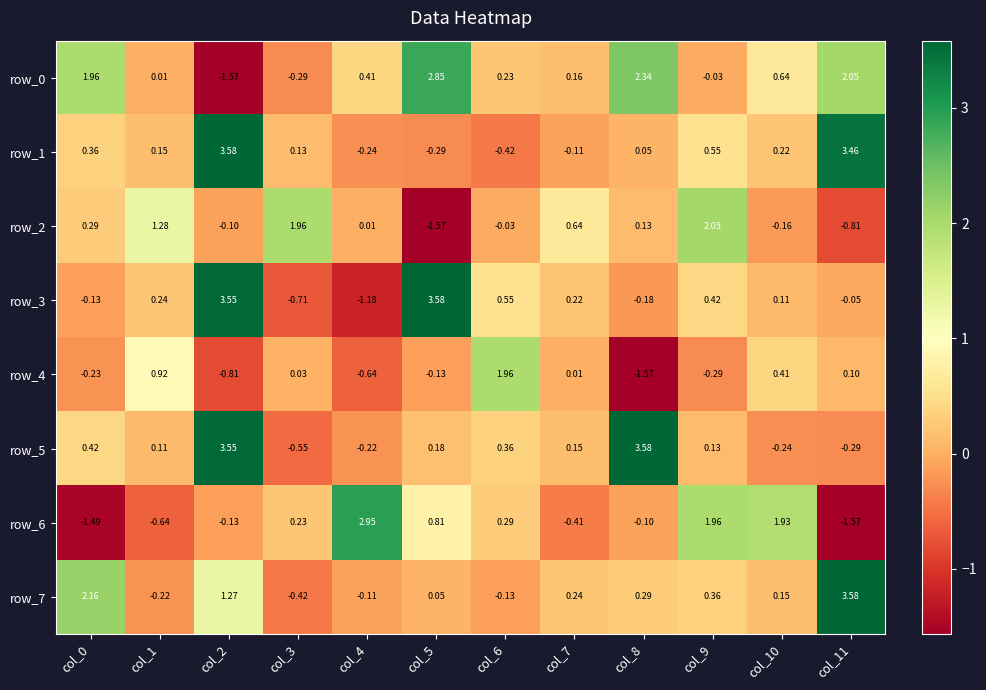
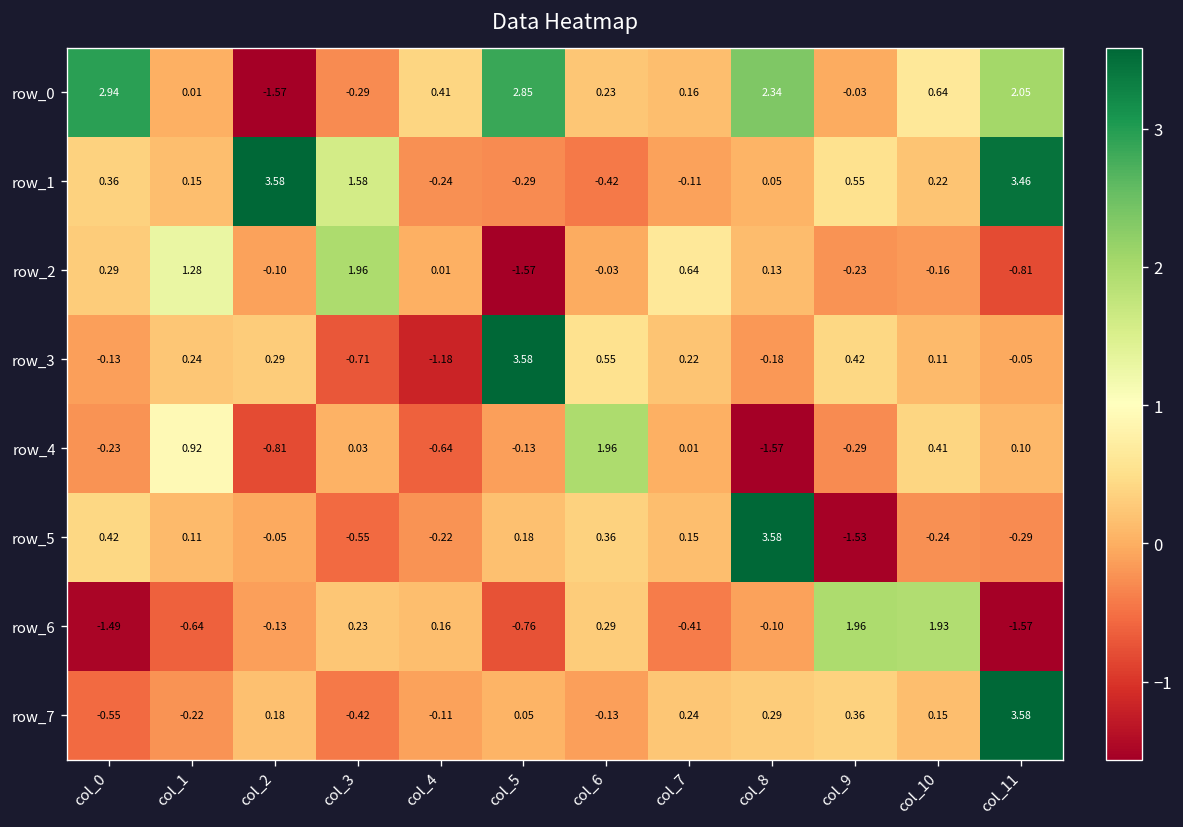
row_0, col_0: 1.96 -> 2.94
row_1, col_3: 0.13 -> 1.58
row_2, col_9: 2.05 -> -0.23
row_3, col_2: 3.55 -> 0.29
row_5, col_2: 3.55 -> -0.05
row_5, col_9: 0.13 -> -1.53
row_6, col_4: 2.95 -> 0.16
row_6, col_5: 0.81 -> -0.76
row_7, col_0: 2.16 -> -0.55
row_7, col_2: 1.27 -> 0.18
